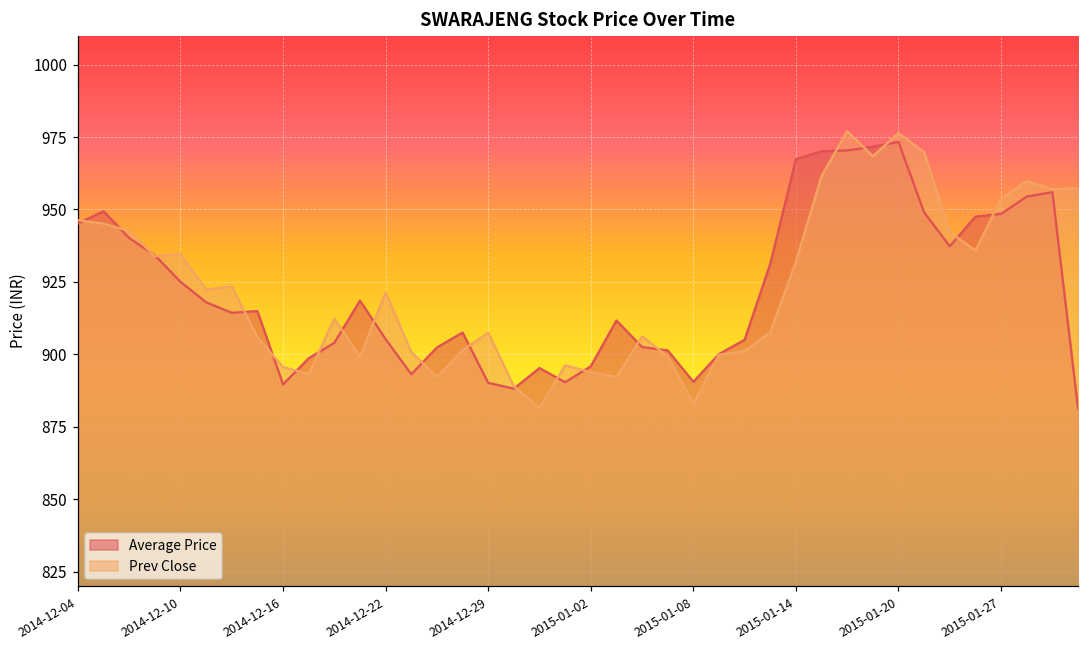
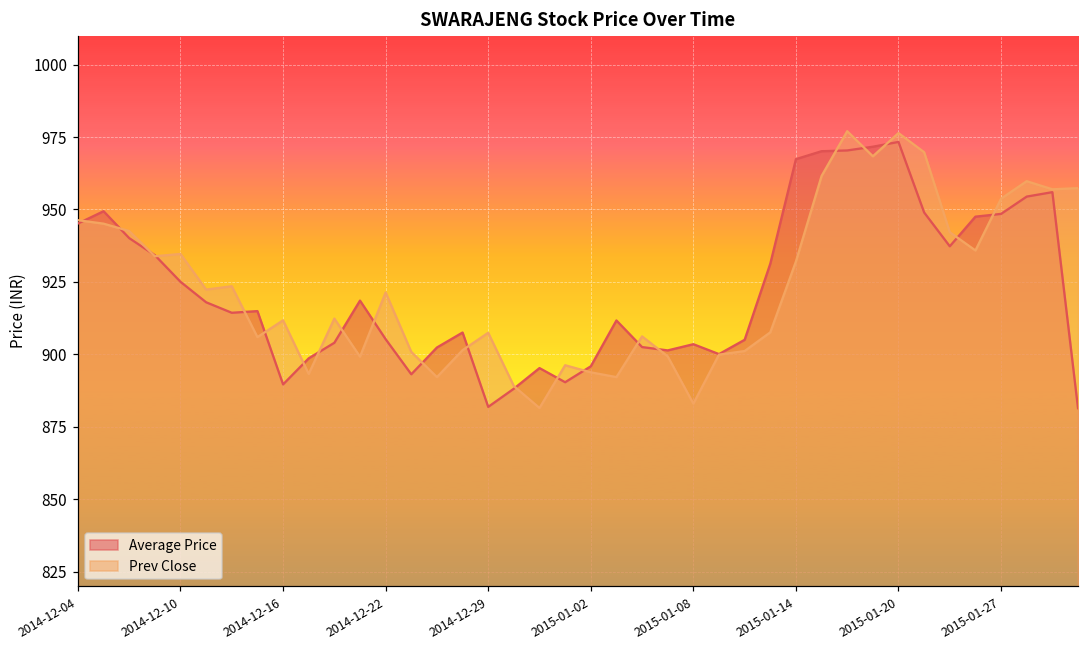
Prev Close, 2014-12-16: 896 -> 912
Average Price, 2014-12-29: 890 -> 882
Average Price, 2015-01-08: 891 -> 904
